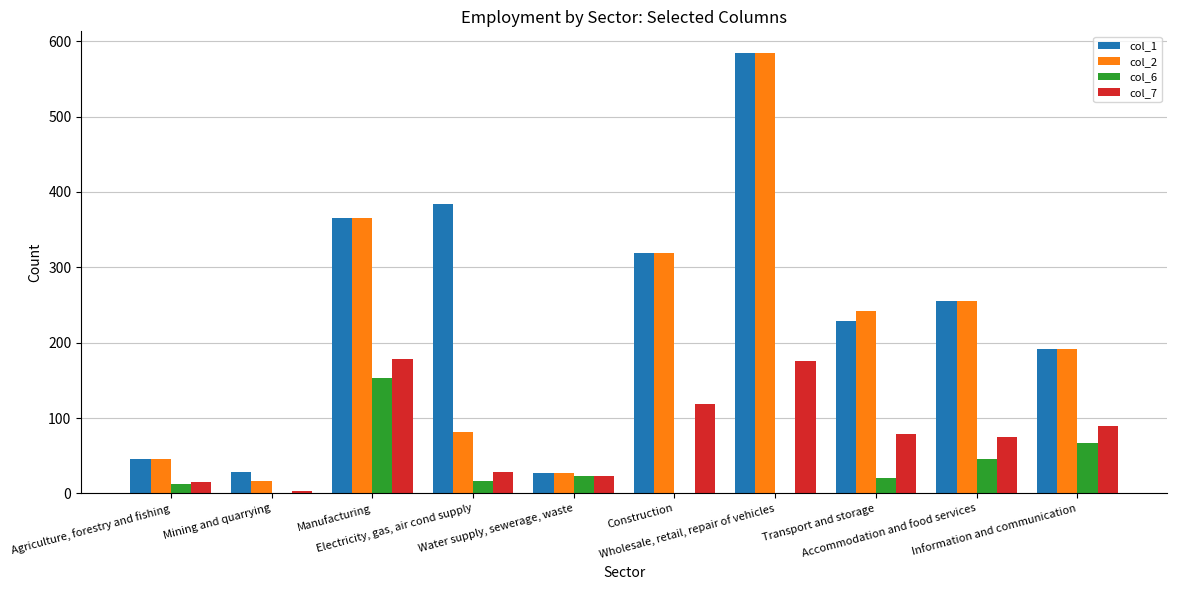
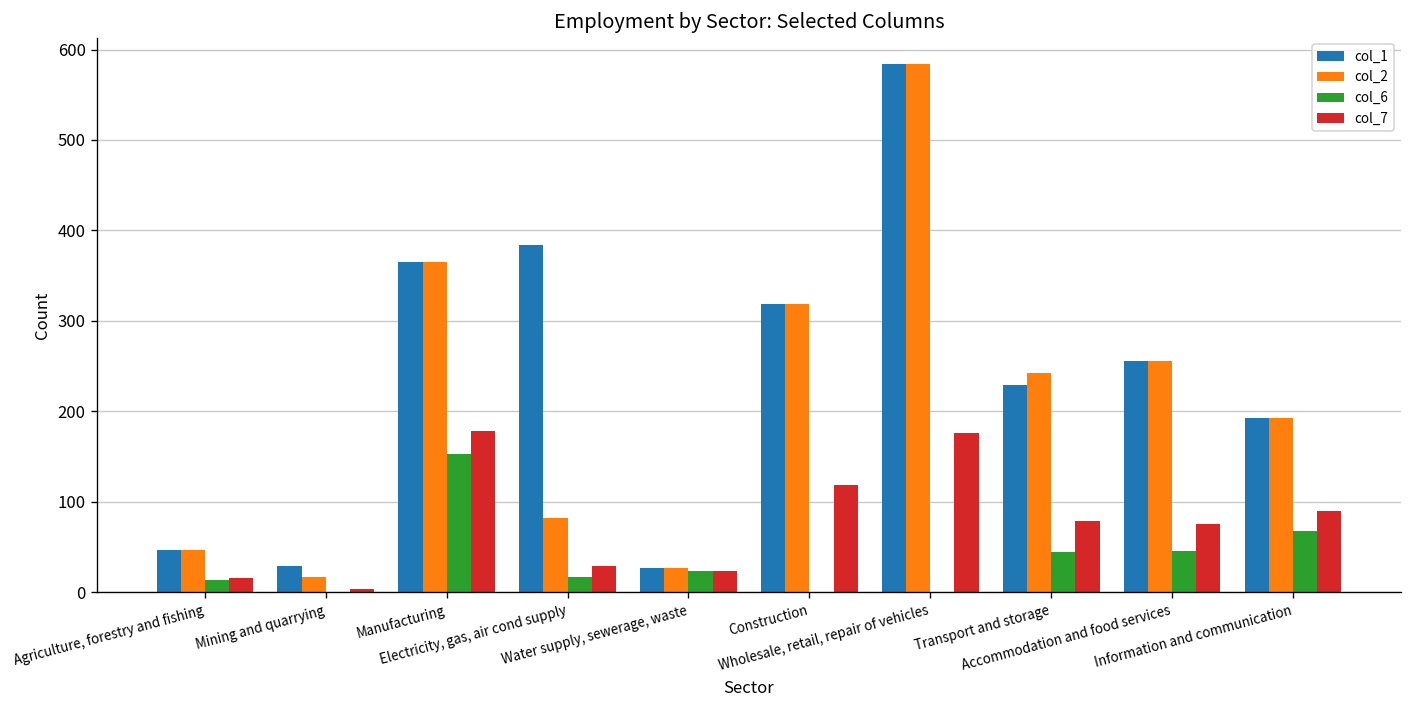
col_6, Transport and storage: 20 -> 40
